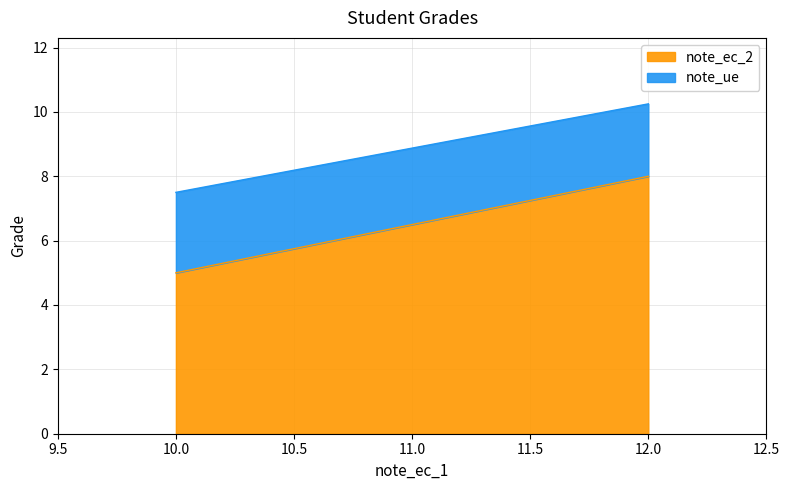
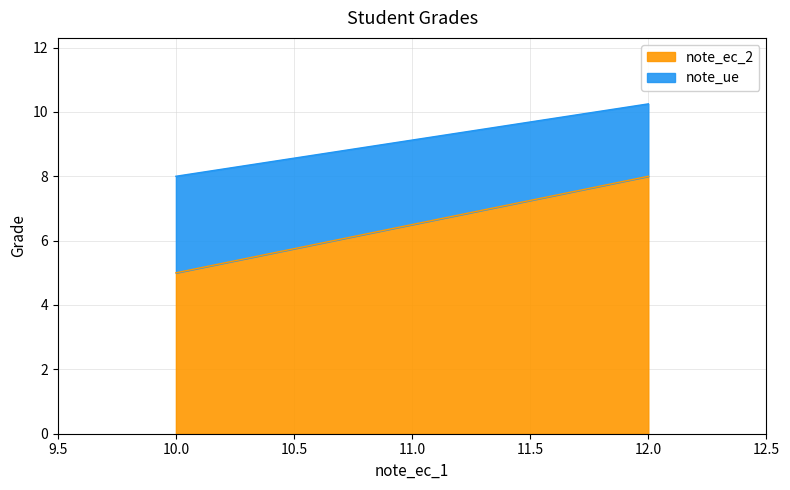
note_ue, 10.0: 7.5 -> 8.0
